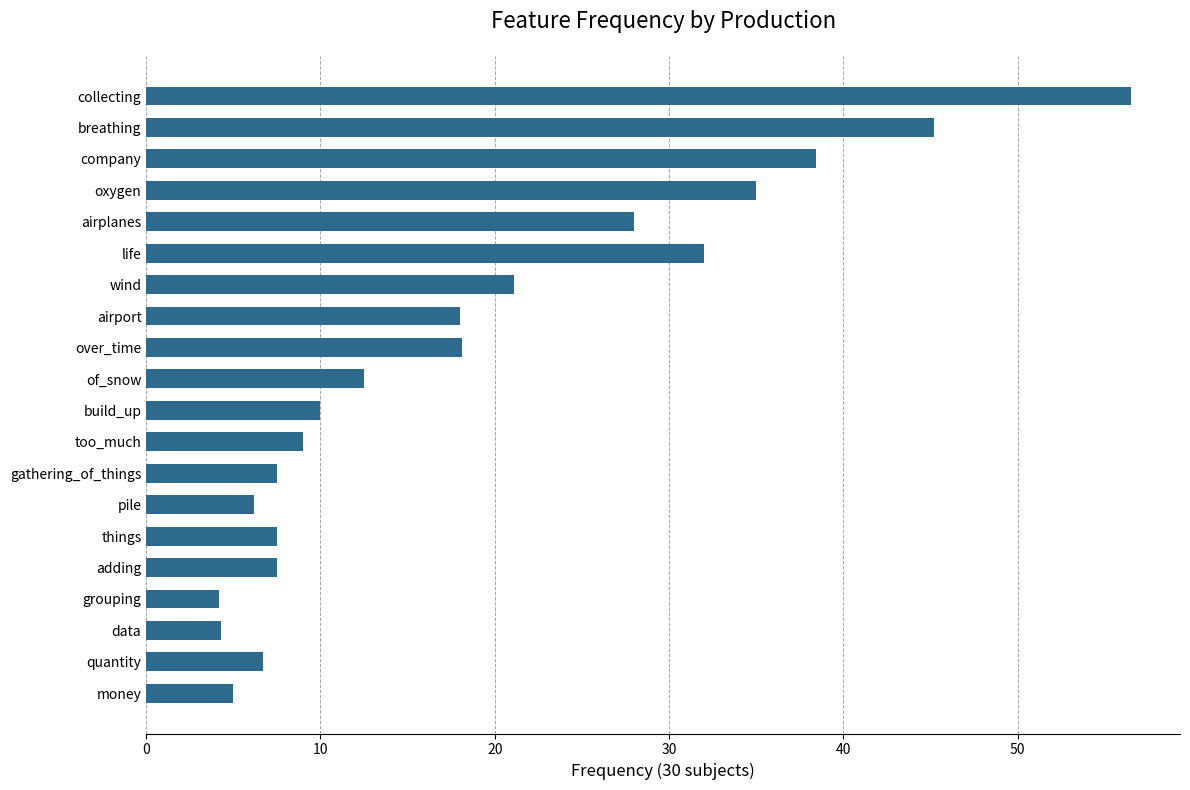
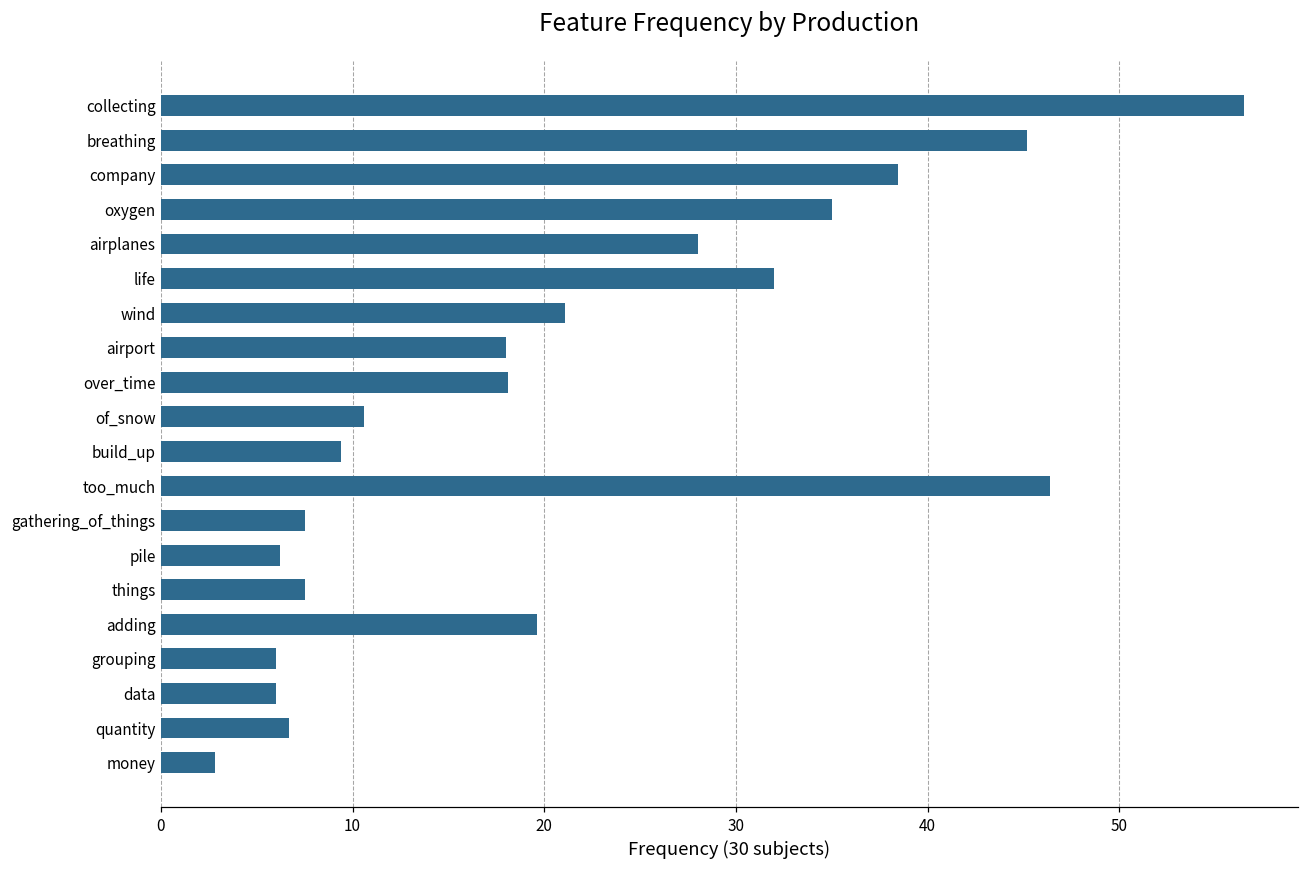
of_snow: 12.5 -> 10.6
build_up: 10.0 -> 9.4
too_much: 9.0 -> 46.4
adding: 7.5 -> 19.6
grouping: 4.2 -> 6.0
data: 4.3 -> 6.0
money: 5.0 -> 2.8
